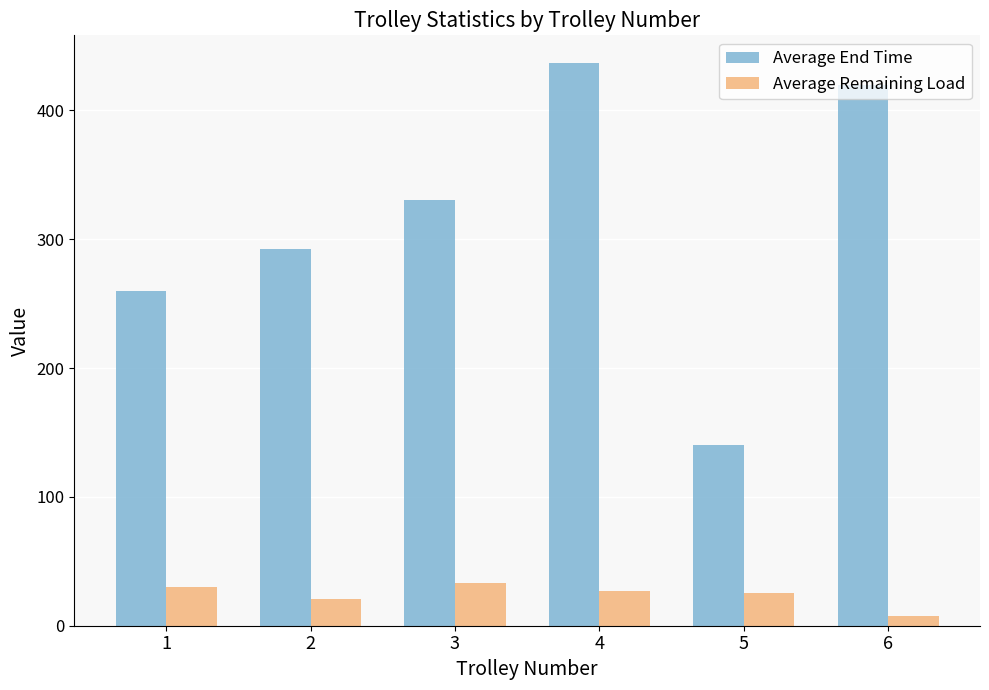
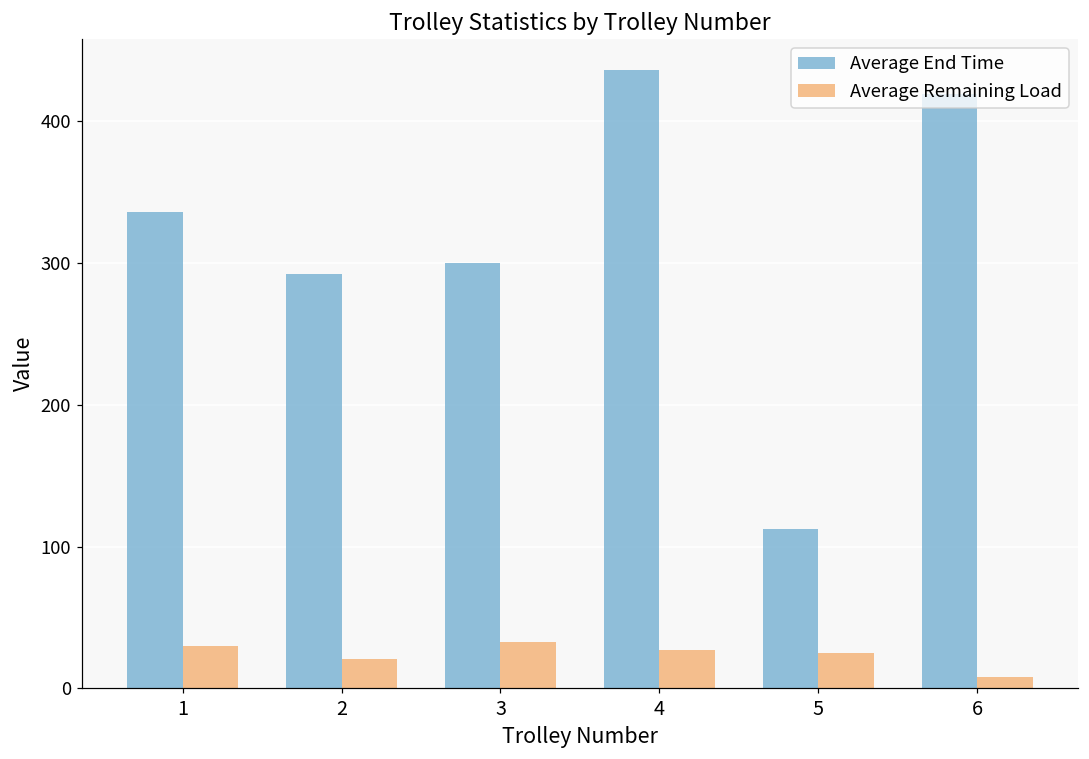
Average End Time, 1: 260 -> 336
Average End Time, 3: 331 -> 300
Average End Time, 5: 140 -> 112
